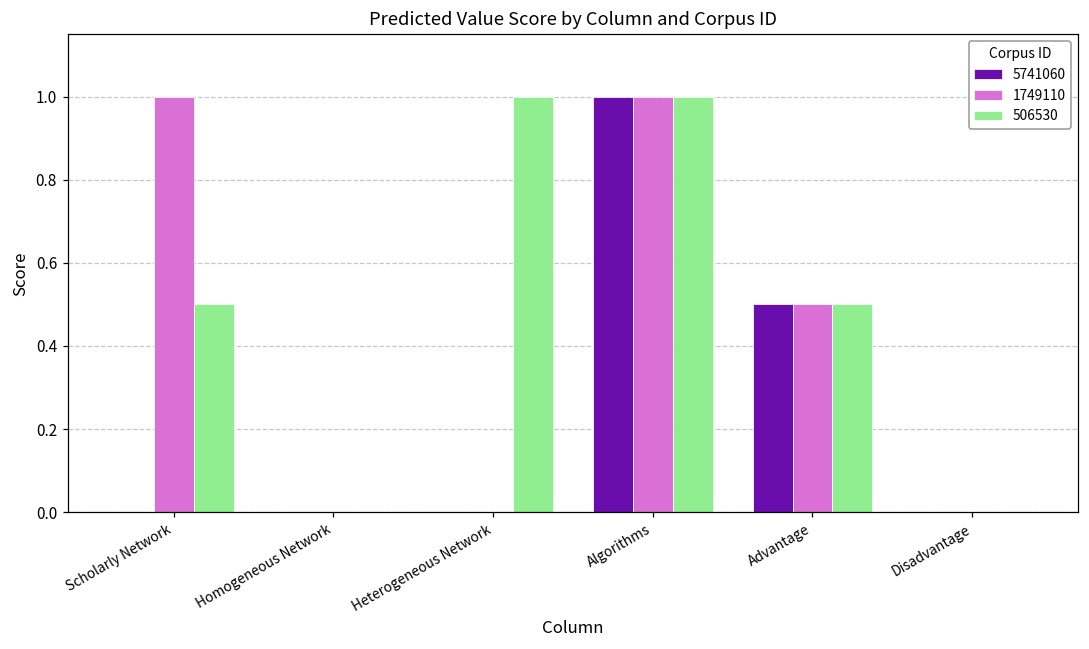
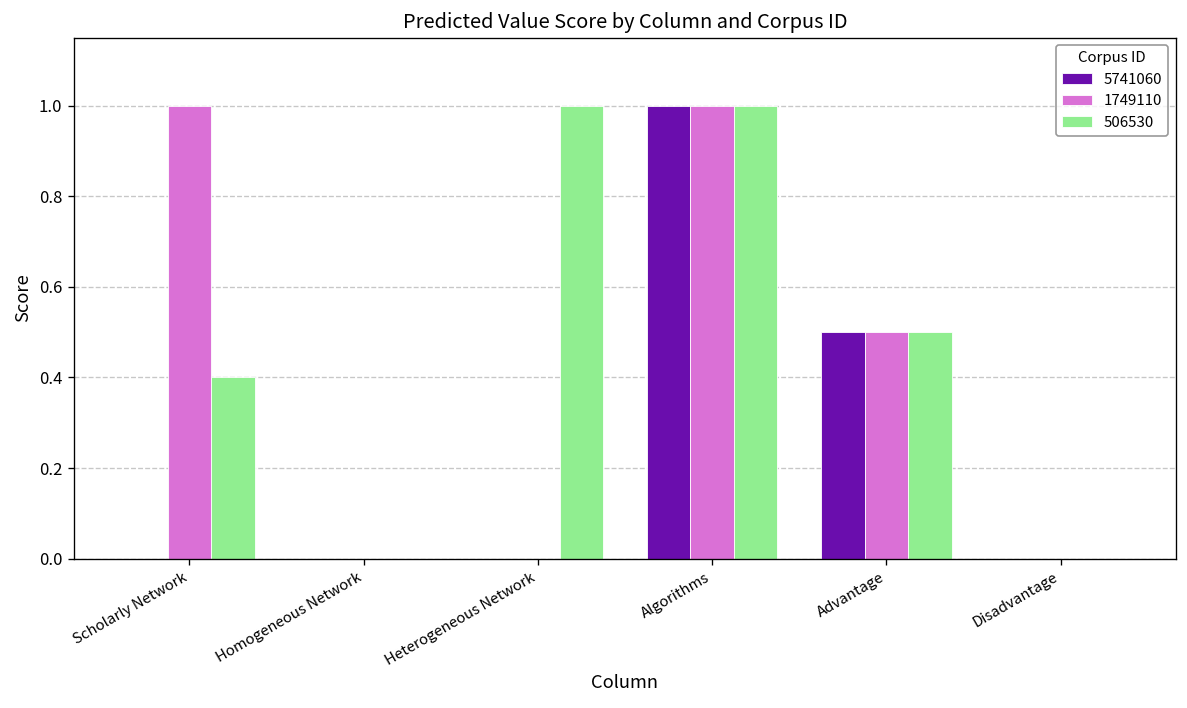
506530, Scholarly Network: 0.5 -> 0.4
